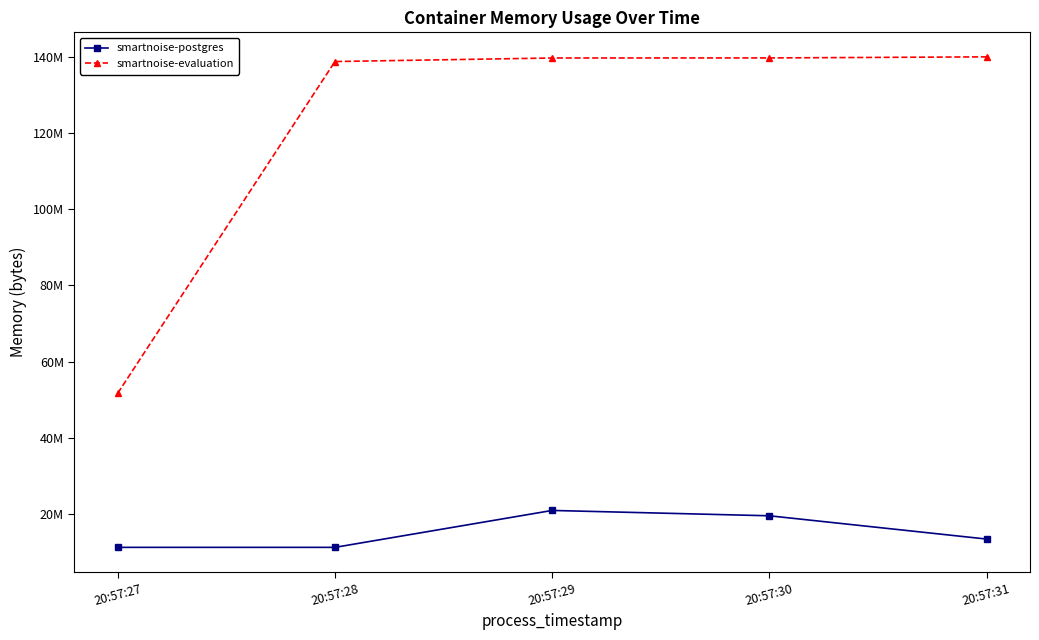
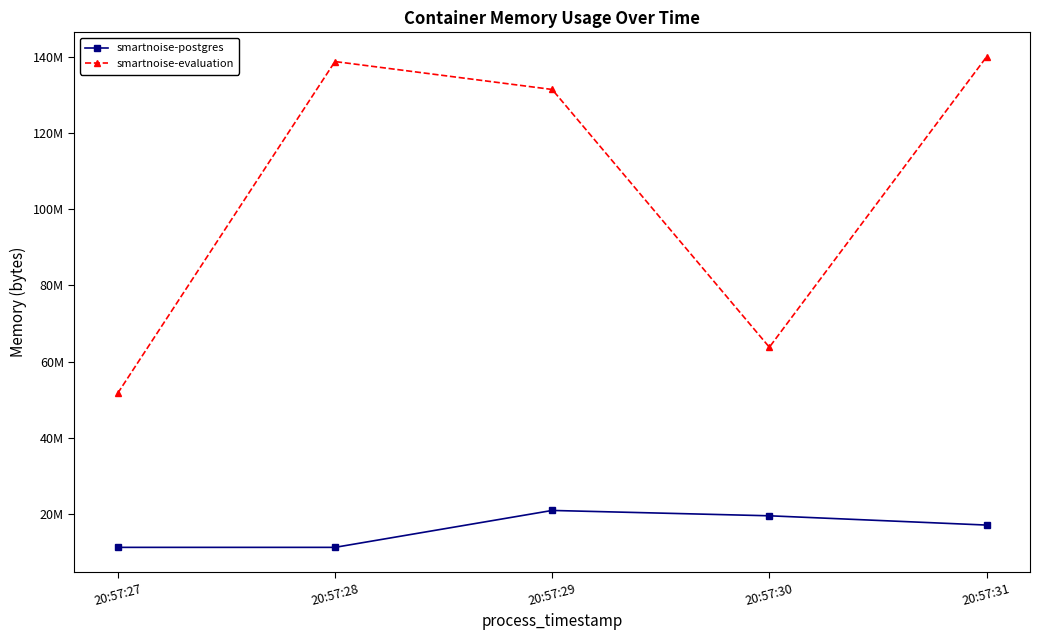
smartnoise-evaluation, 20:57:29: 140000000 -> 131000000
smartnoise-evaluation, 20:57:30: 140000000 -> 64000000
smartnoise-postgres, 20:57:31: 13000000 -> 17000000
